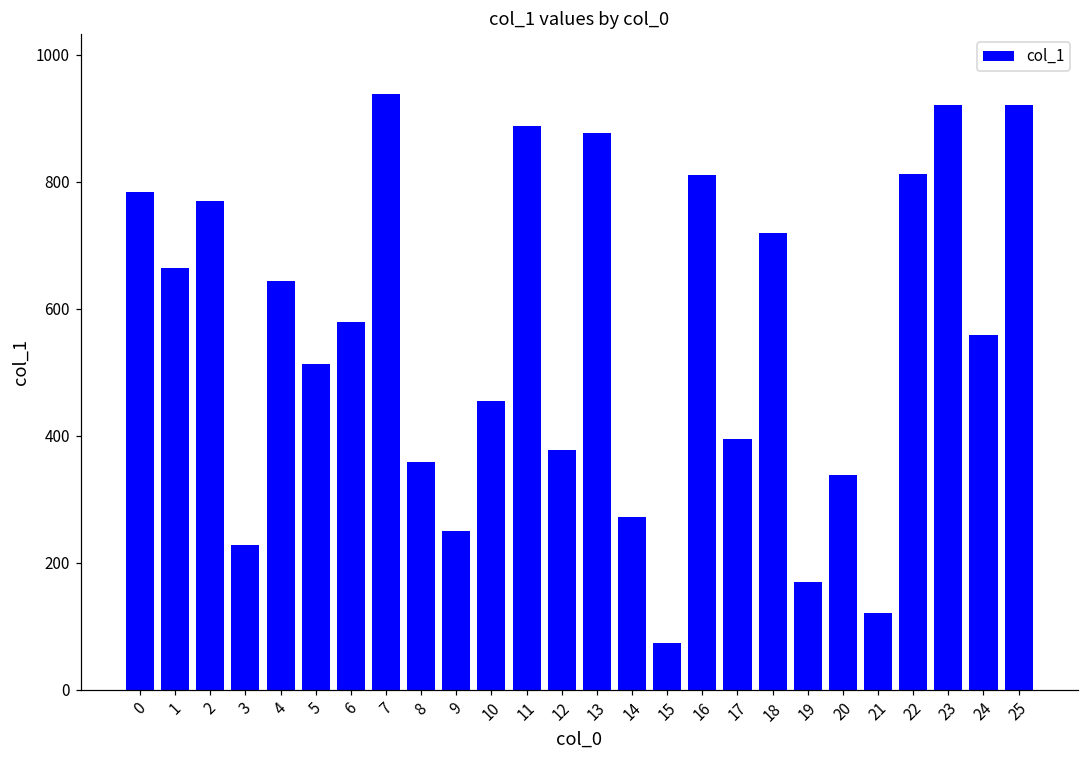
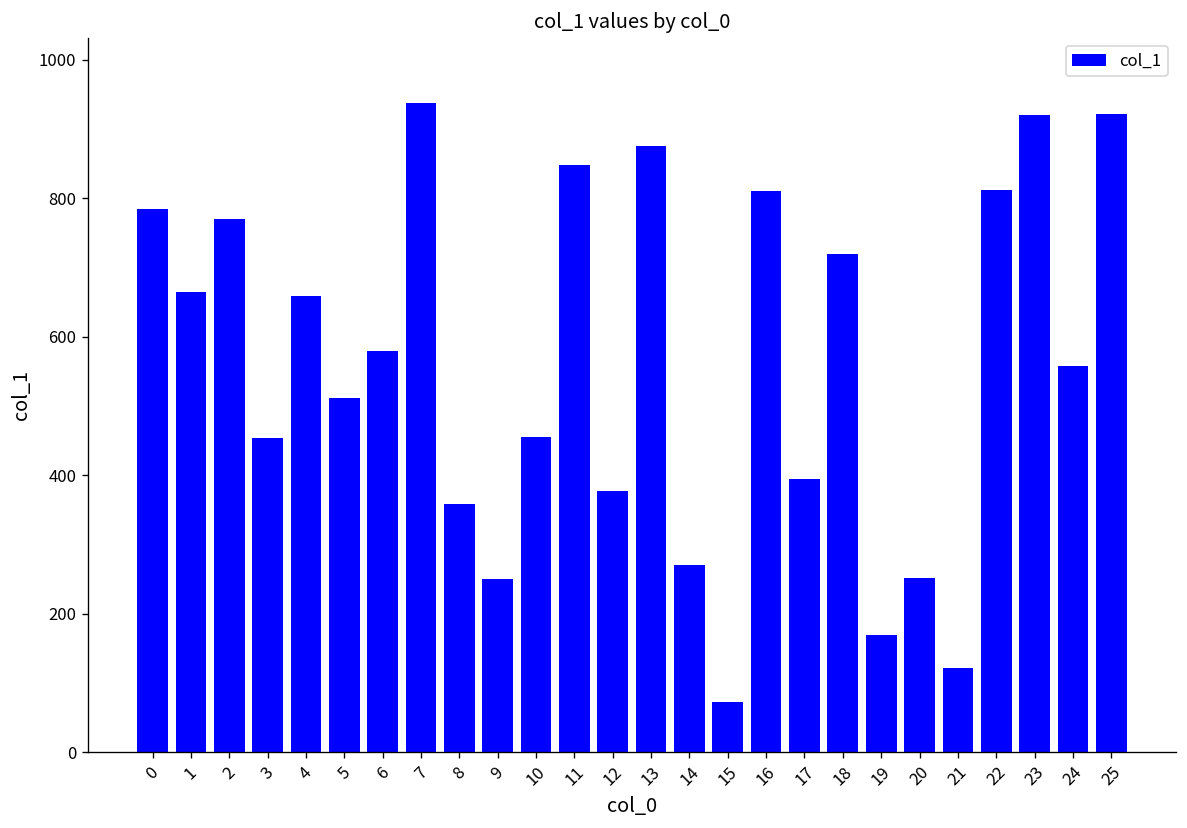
3: 230 -> 450
4: 640 -> 660
11: 890 -> 850
20: 340 -> 250
